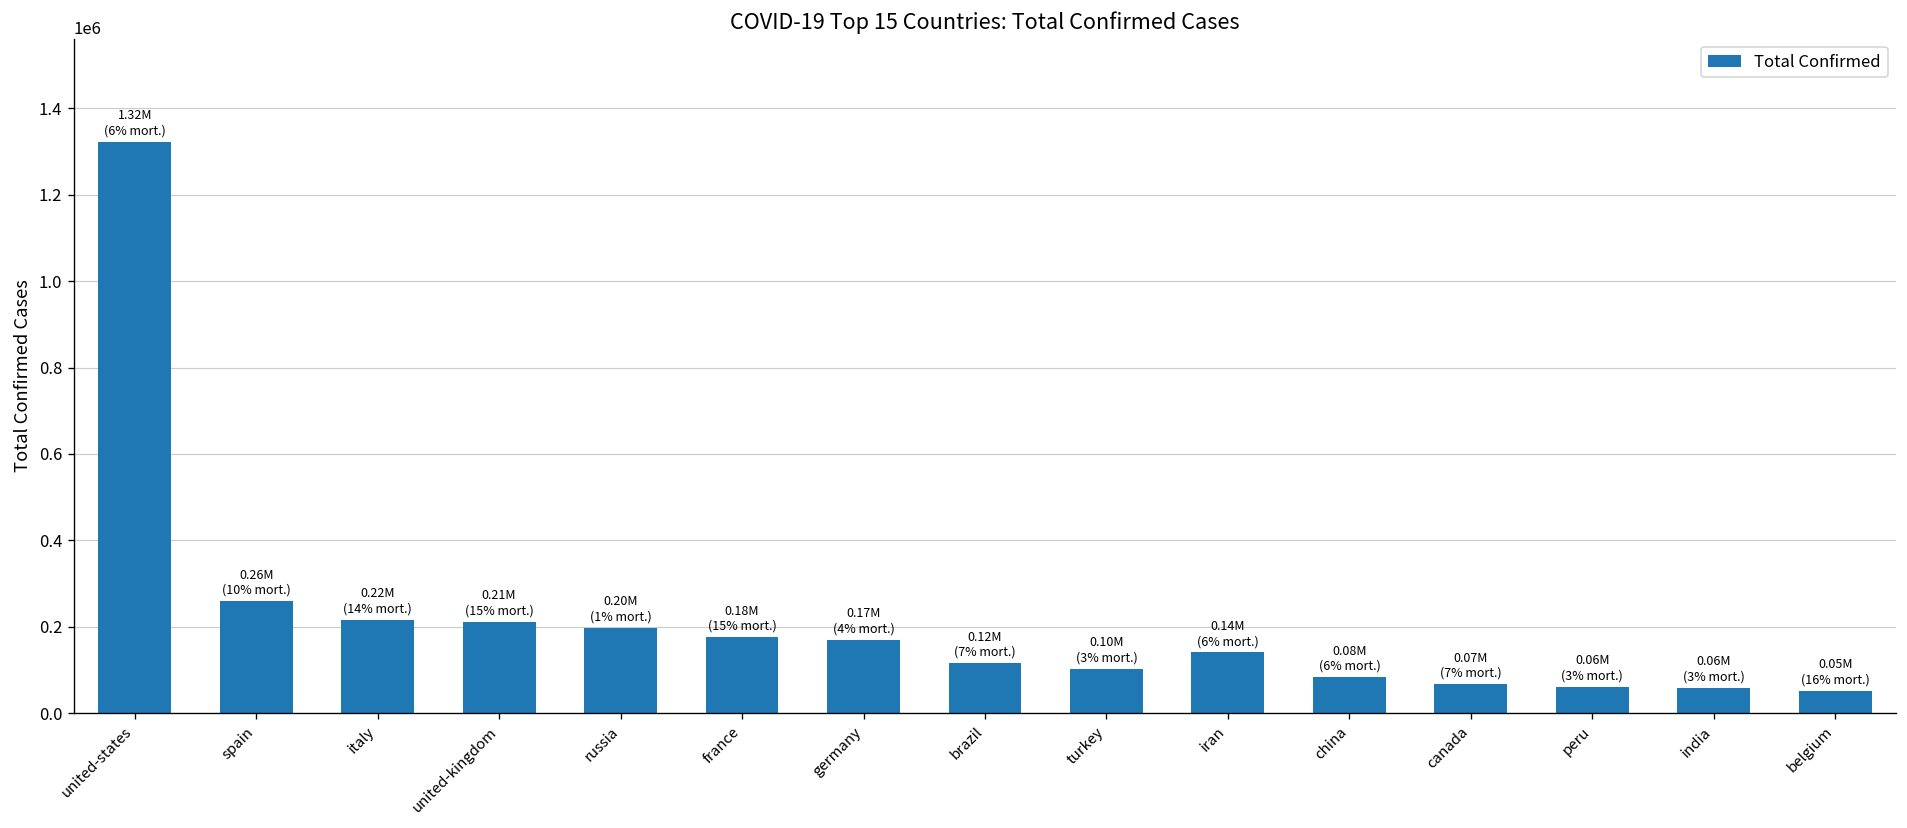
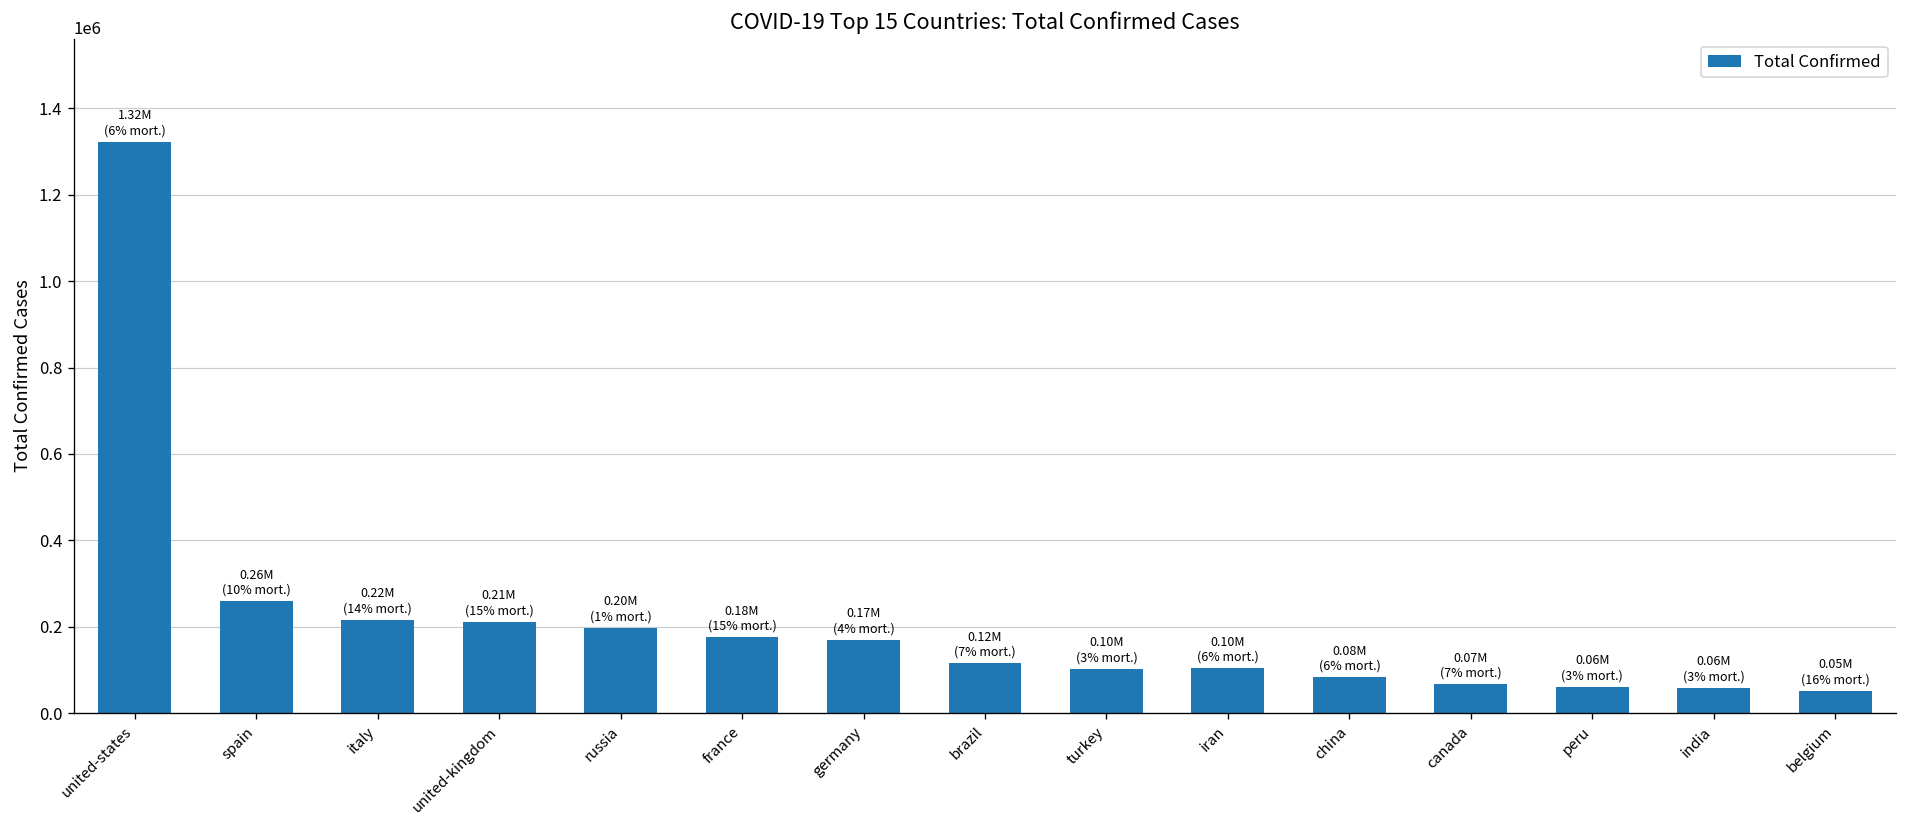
iran: 0.14M -> 0.10M
